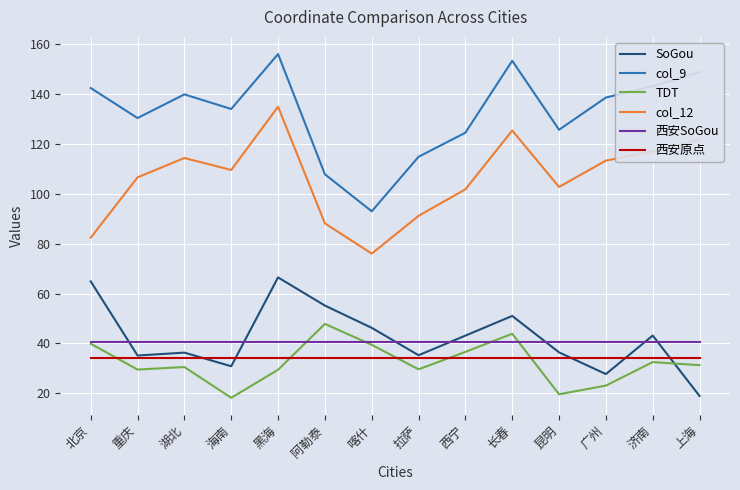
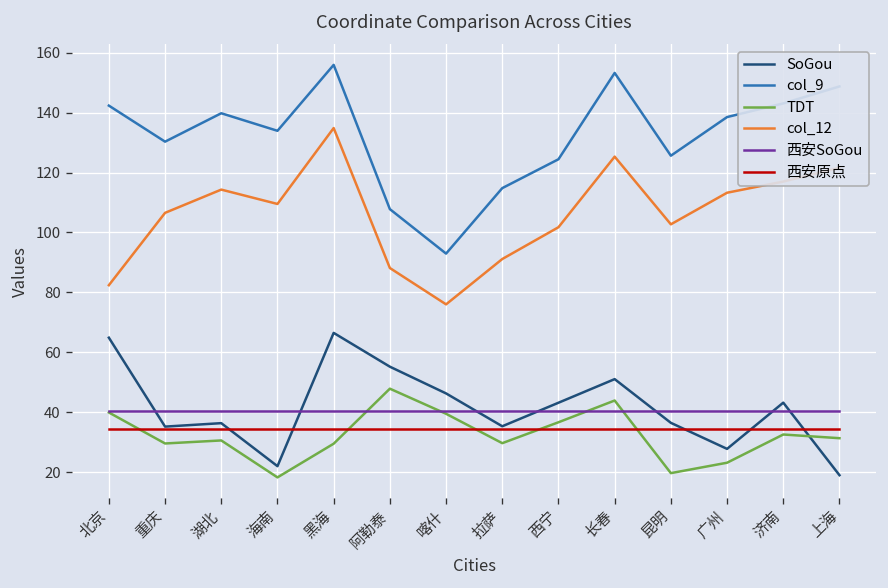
SoGou, 海南: 31 -> 22
